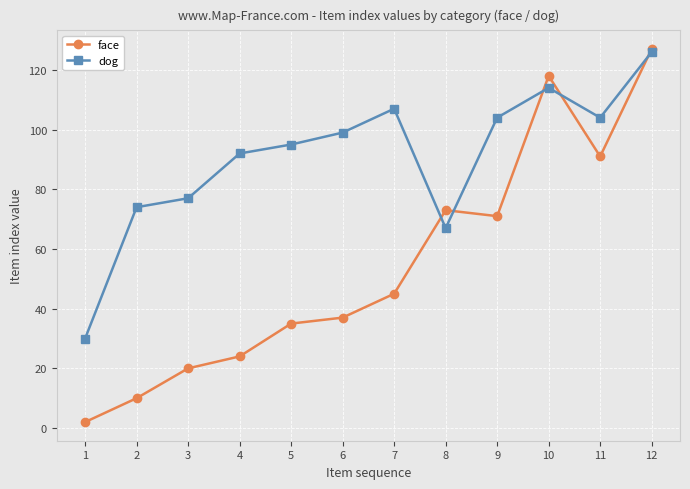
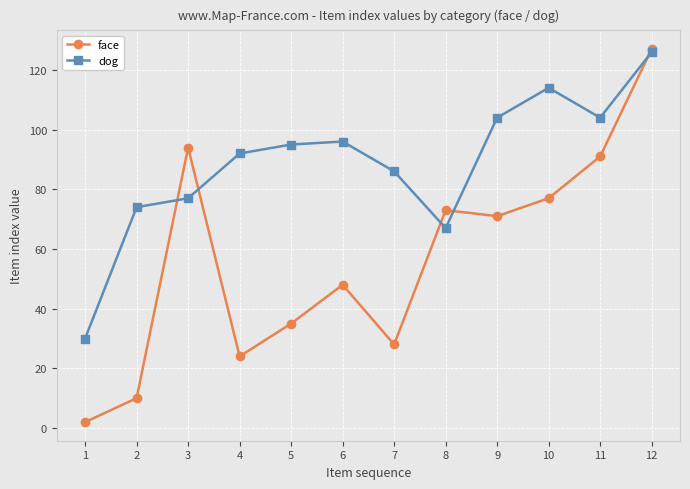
face, 3: 20 -> 94
face, 6: 37 -> 48
dog, 6: 99 -> 96
face, 7: 45 -> 28
dog, 7: 107 -> 86
face, 10: 118 -> 77
